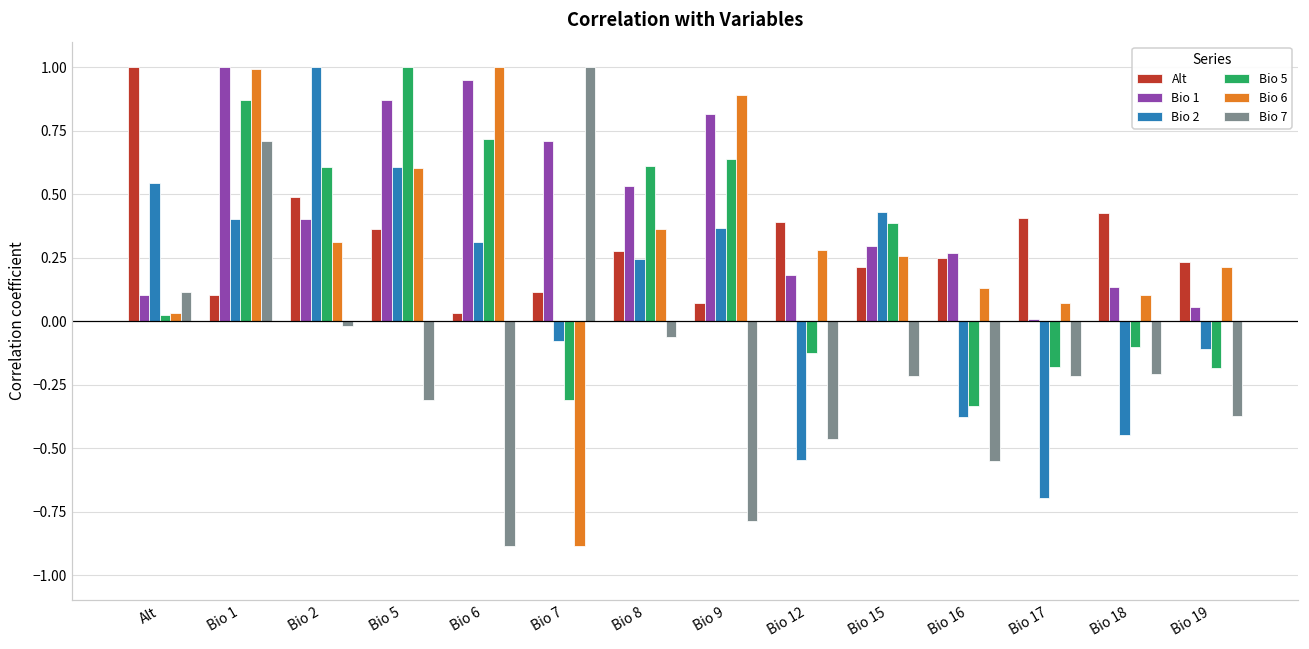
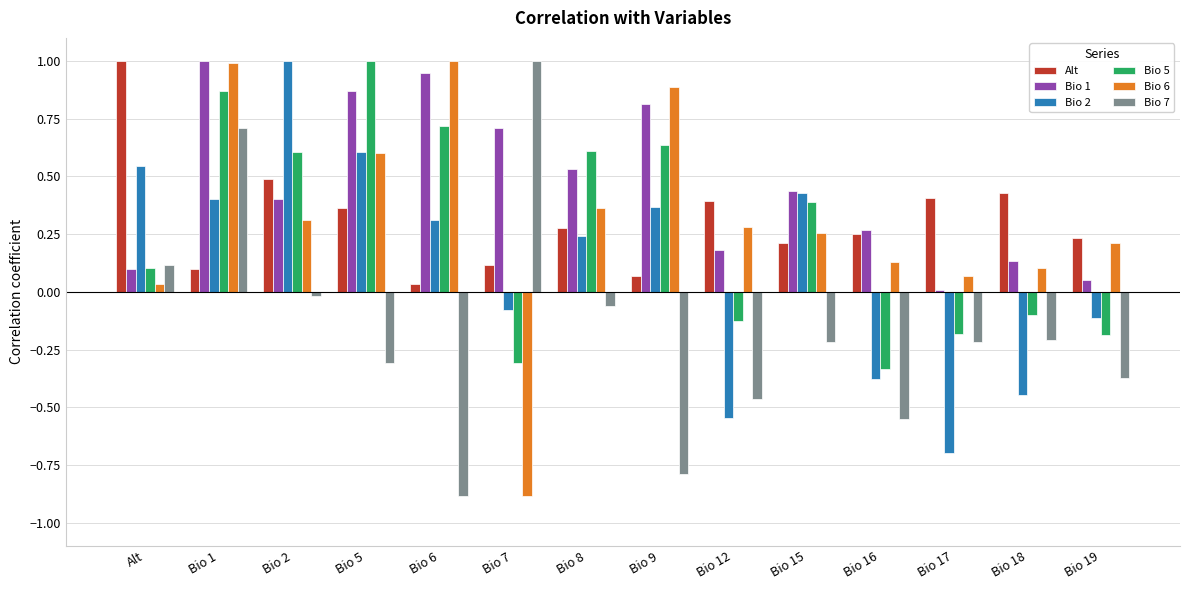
Bio 5, Alt: 0.02 -> 0.10
Bio 1, Bio 15: 0.30 -> 0.44
